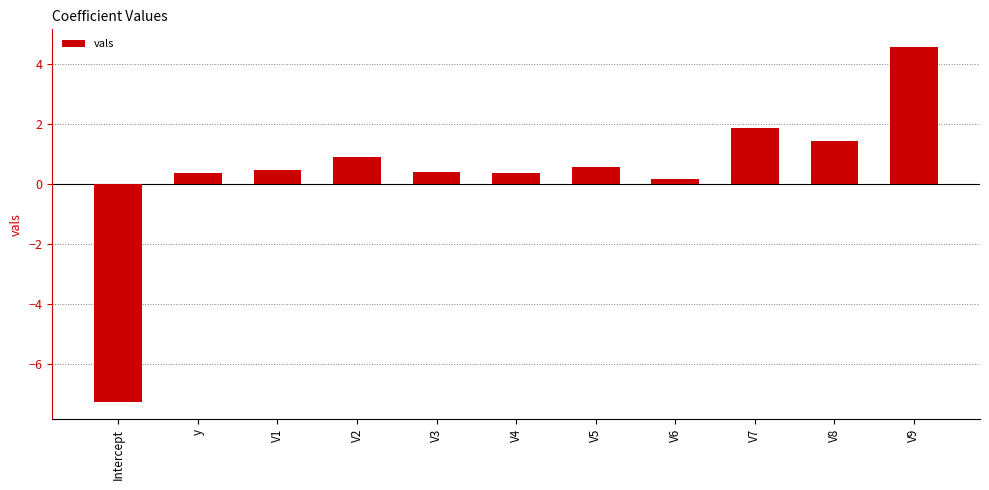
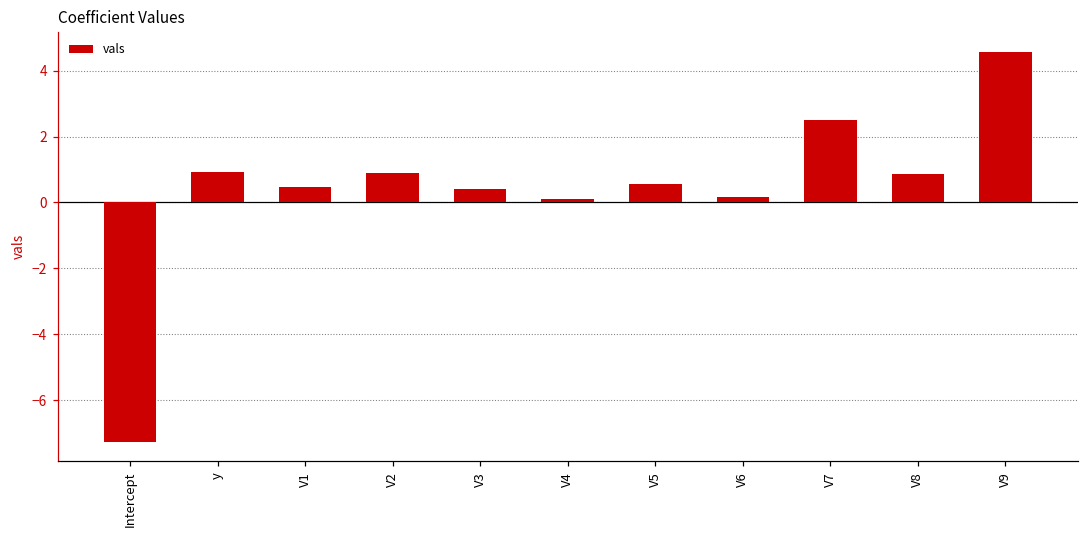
y: 0.4 -> 0.9
V4: 0.4 -> 0.1
V7: 1.9 -> 2.5
V8: 1.4 -> 0.9
